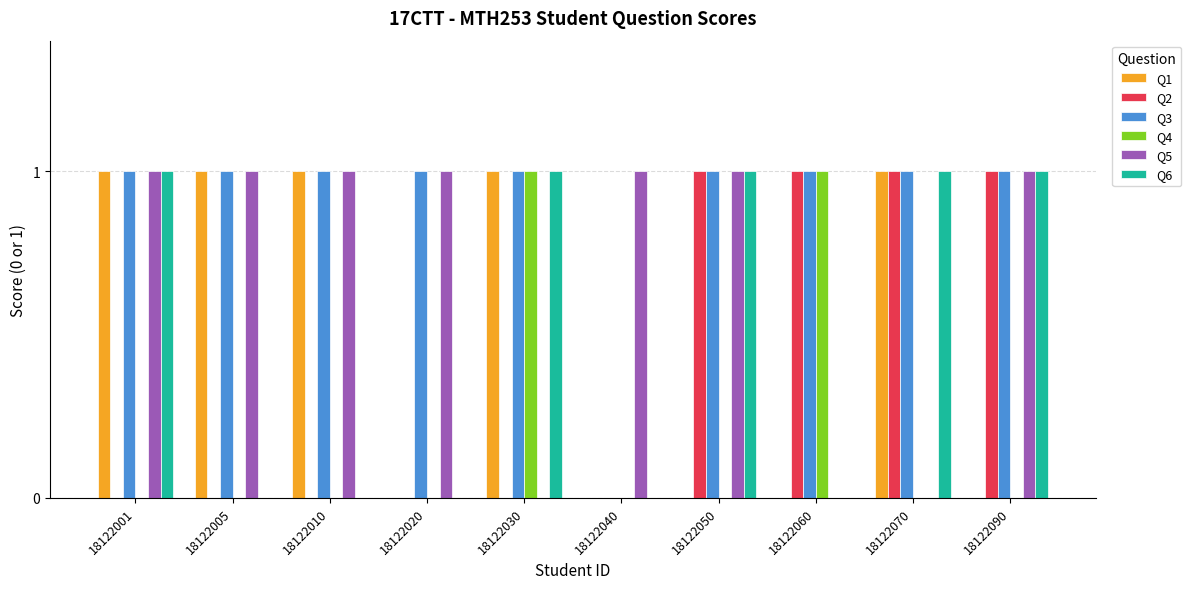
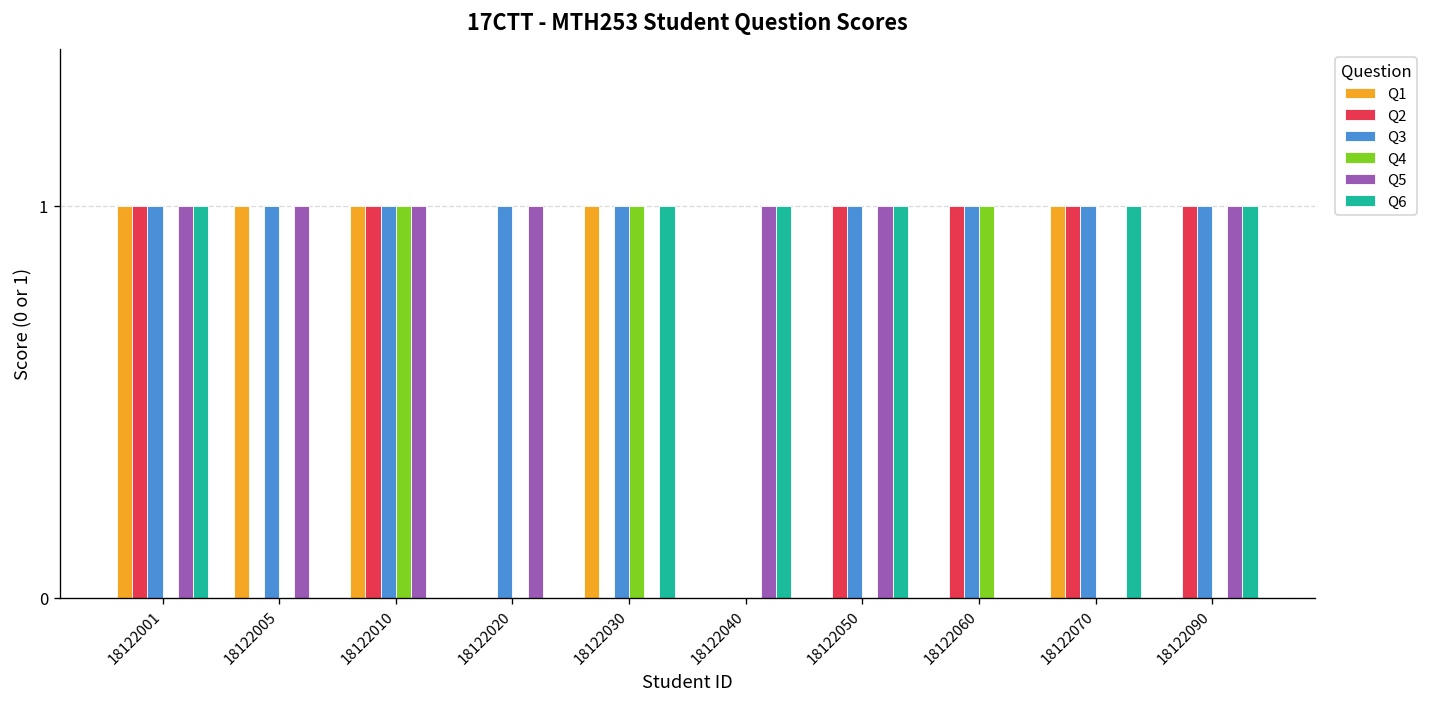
Q2, 18122001: 0 -> 1
Q2, 18122010: 0 -> 1
Q4, 18122010: 0 -> 1
Q6, 18122040: 0 -> 1
